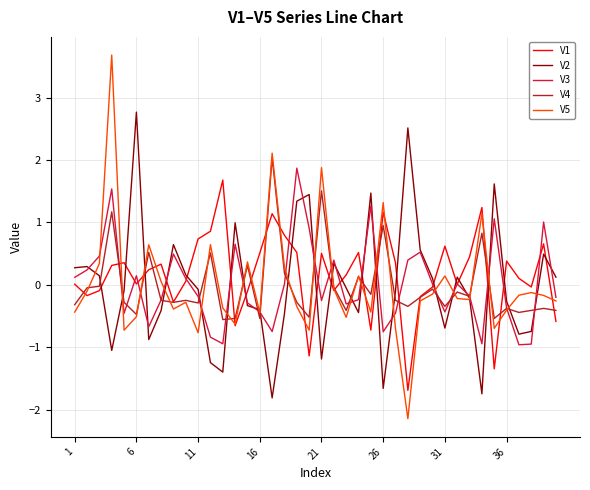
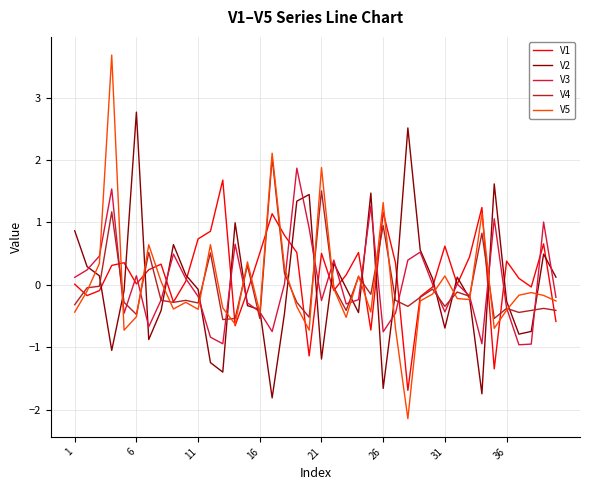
V2, 1: 0.3 -> 0.9
V5, 11: -0.8 -> -0.4
